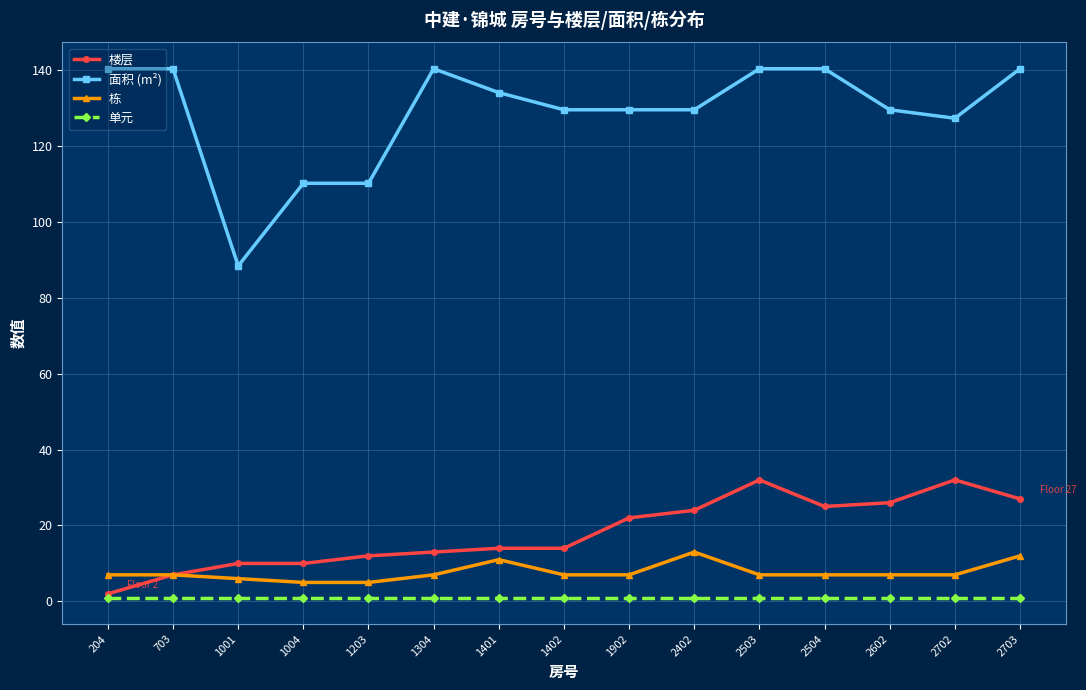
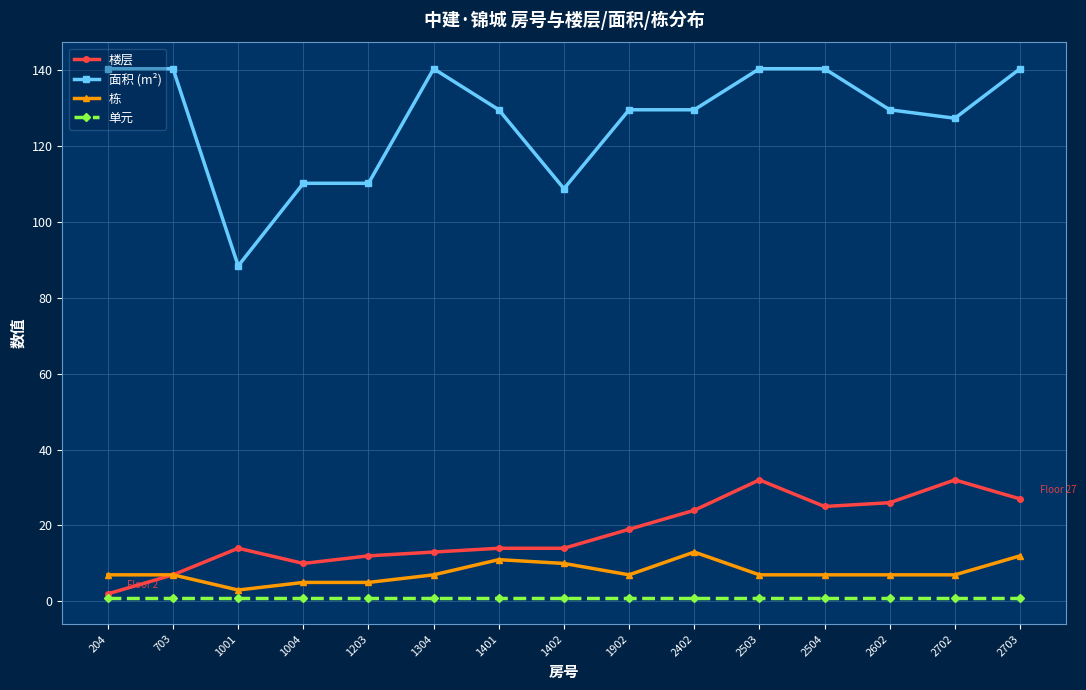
楼层, 1001: 10 -> 14
栋, 1001: 6 -> 3
面积 (m²), 1401: 134 -> 129
面积 (m²), 1402: 129 -> 109
栋, 1402: 7 -> 10
楼层, 1902: 22 -> 19
